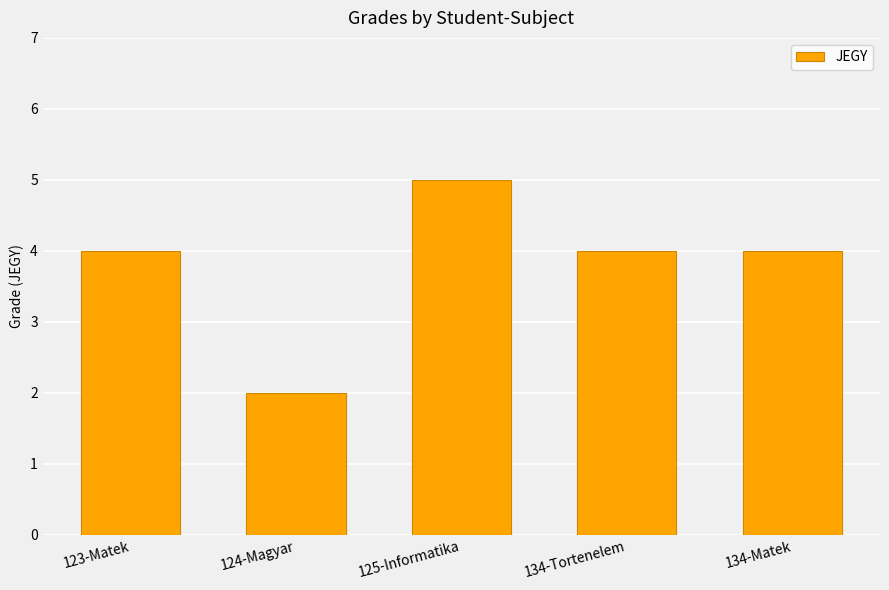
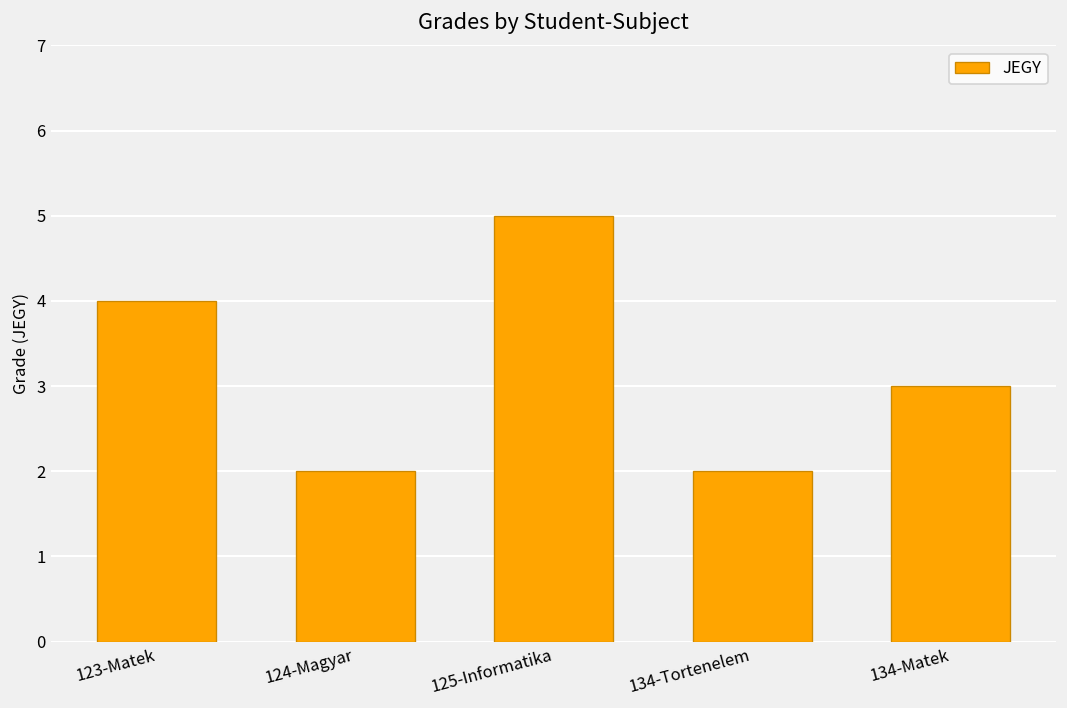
134-Tortenelem: 4 -> 2
134-Matek: 4 -> 3
